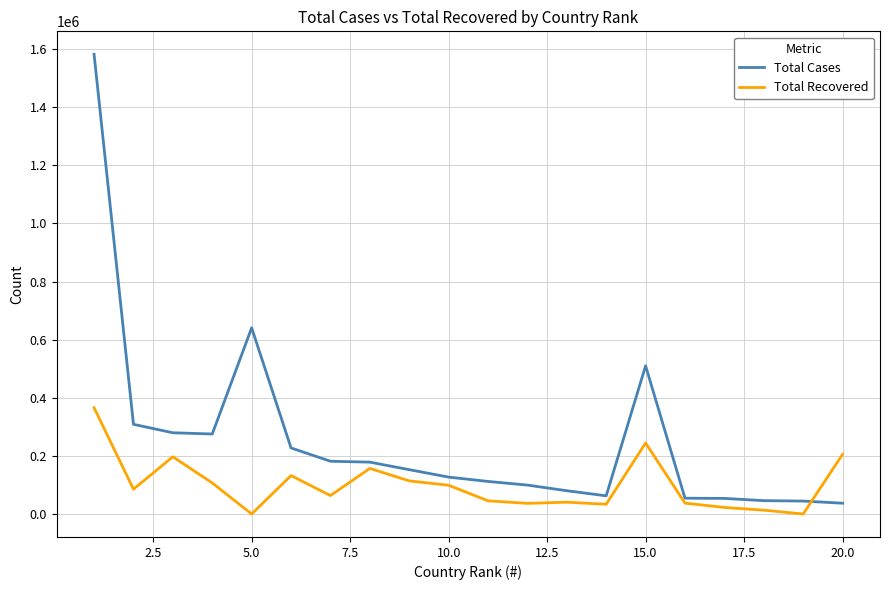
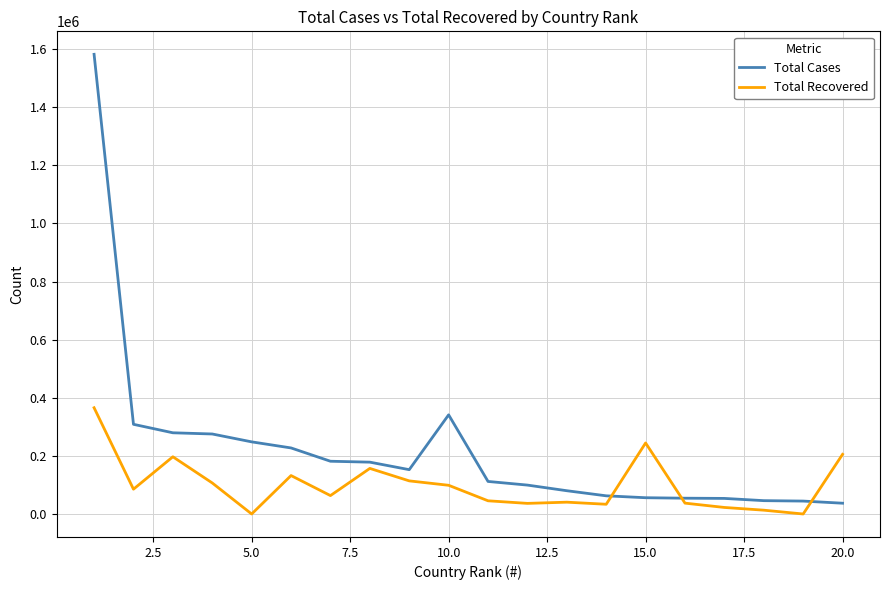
Total Cases, 5.0: 640000 -> 250000
Total Cases, 10.0: 130000 -> 340000
Total Cases, 15.0: 510000 -> 60000
